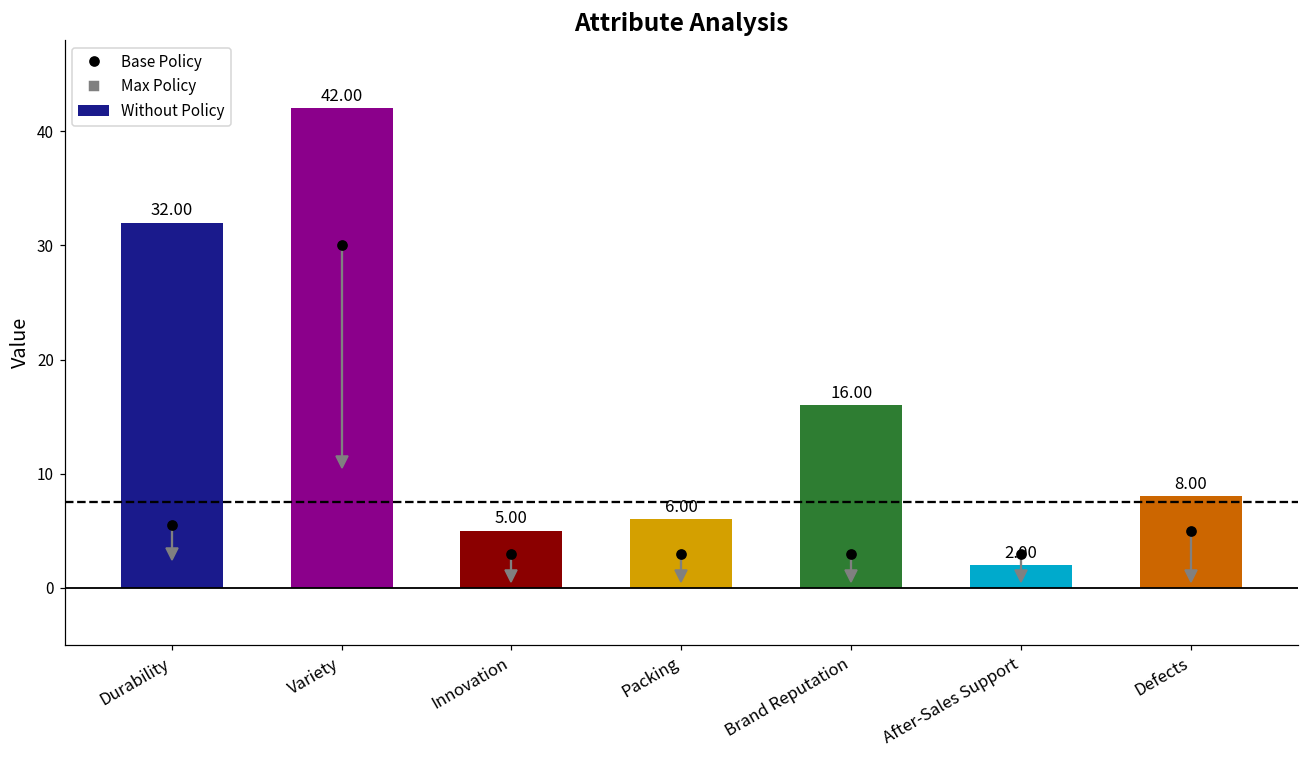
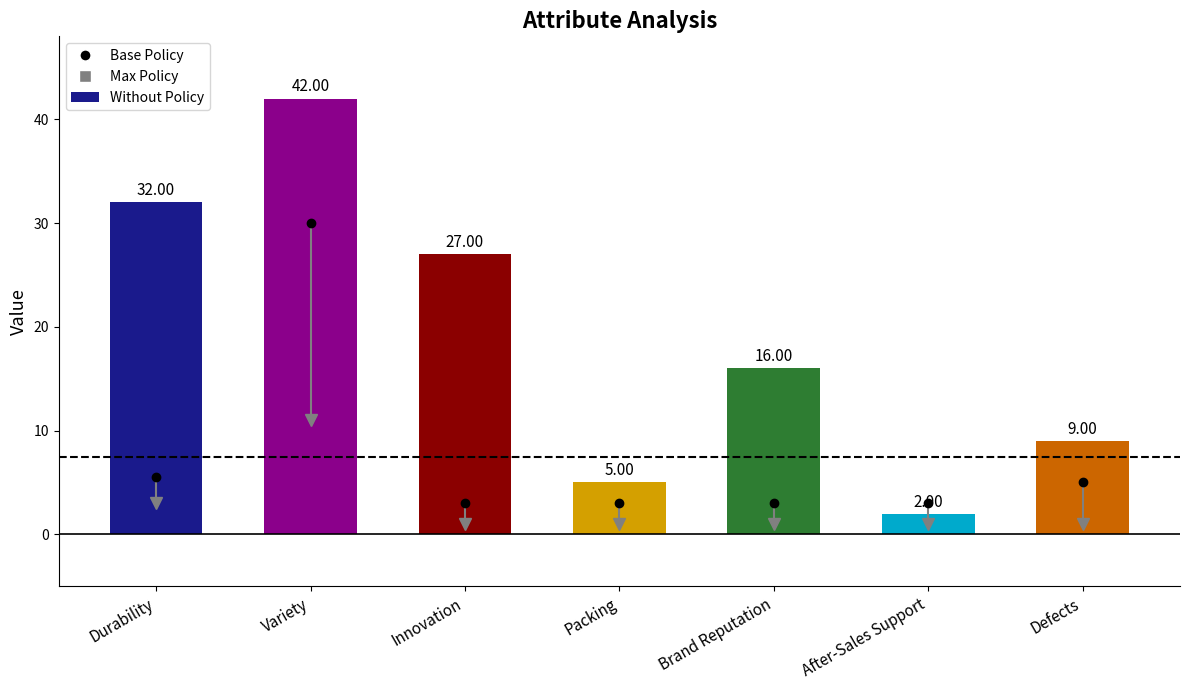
Without Policy, Innovation: 5.00 -> 27.00
Without Policy, Packing: 6.00 -> 5.00
Without Policy, Defects: 8.00 -> 9.00
